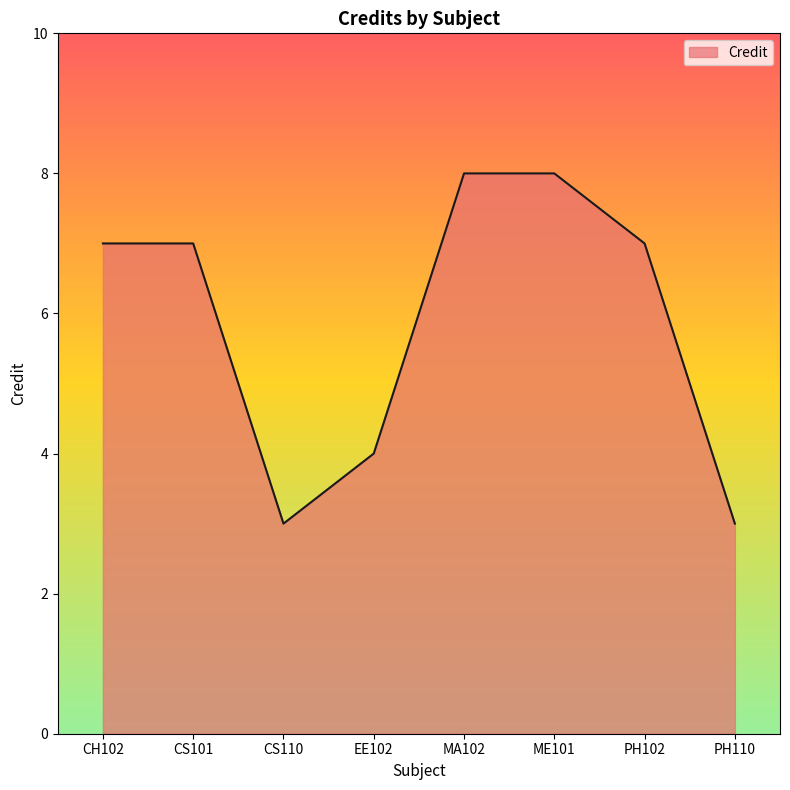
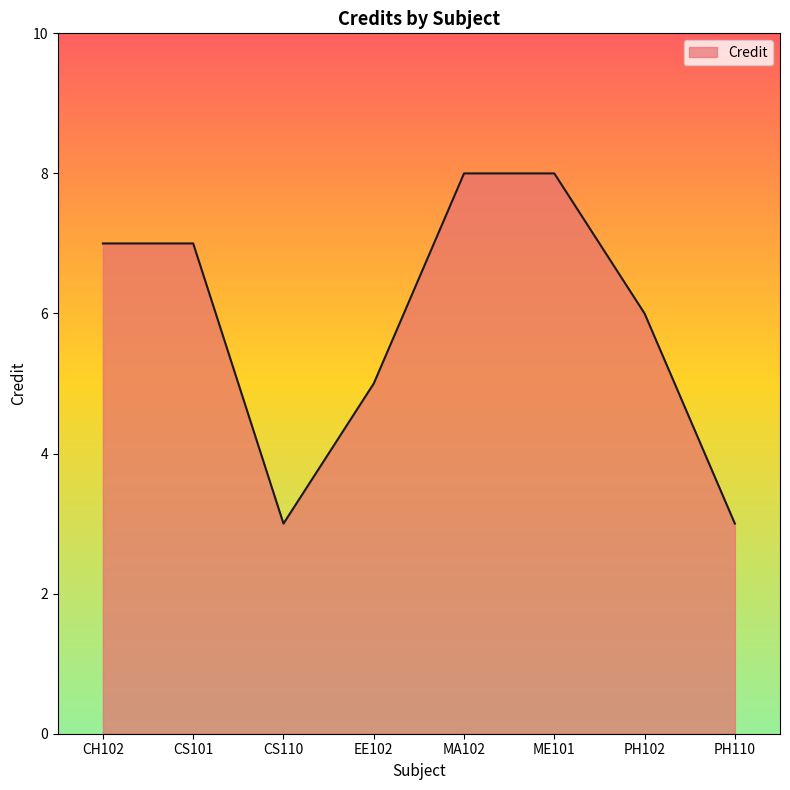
EE102: 4 -> 5
PH102: 7 -> 6
